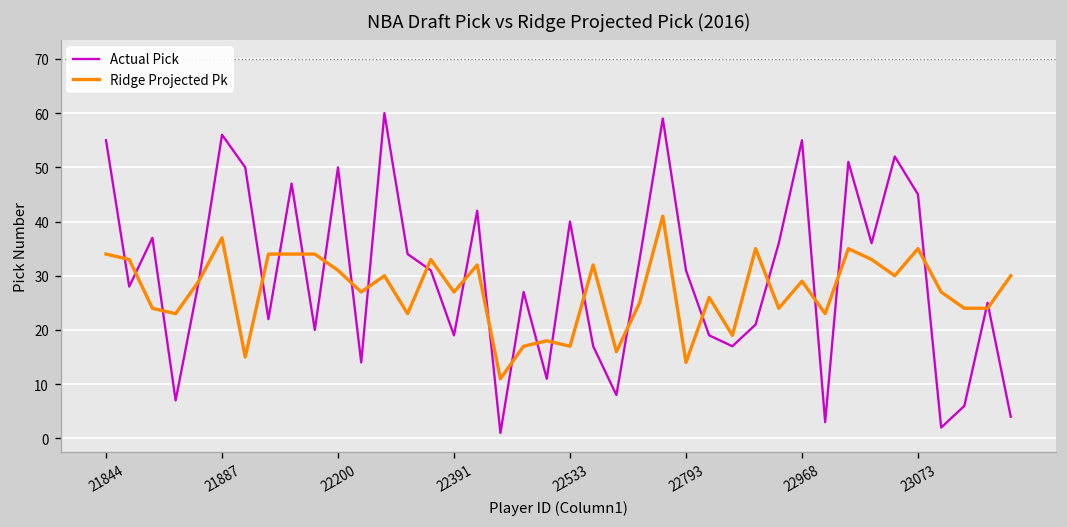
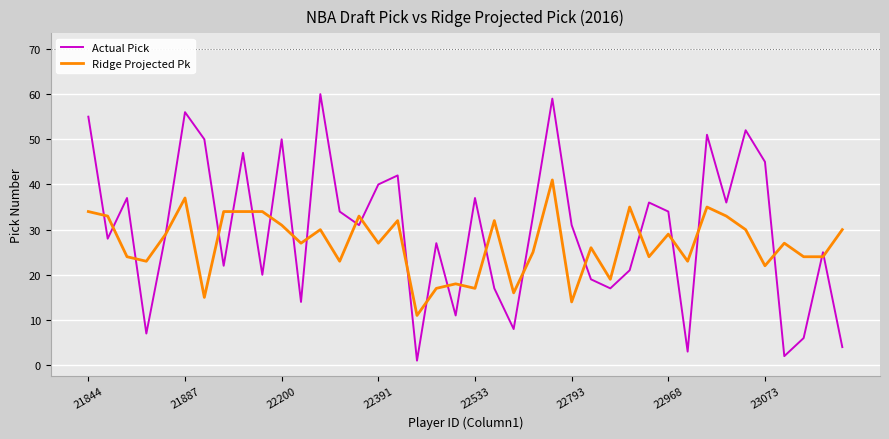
Actual Pick, 22391: 19 -> 40
Actual Pick, 22533: 40 -> 37
Actual Pick, 22968: 55 -> 34
Ridge Projected Pk, 23073: 35 -> 22
